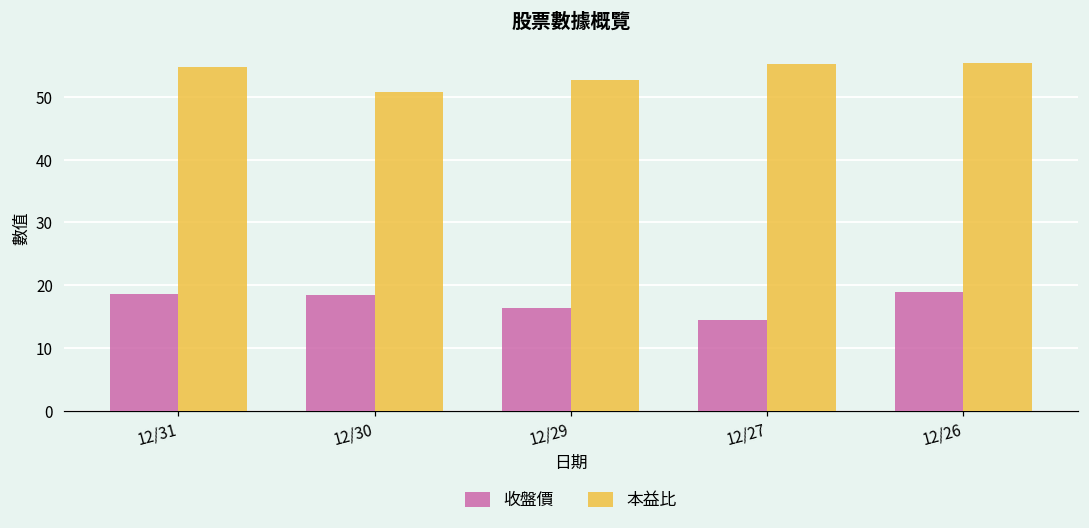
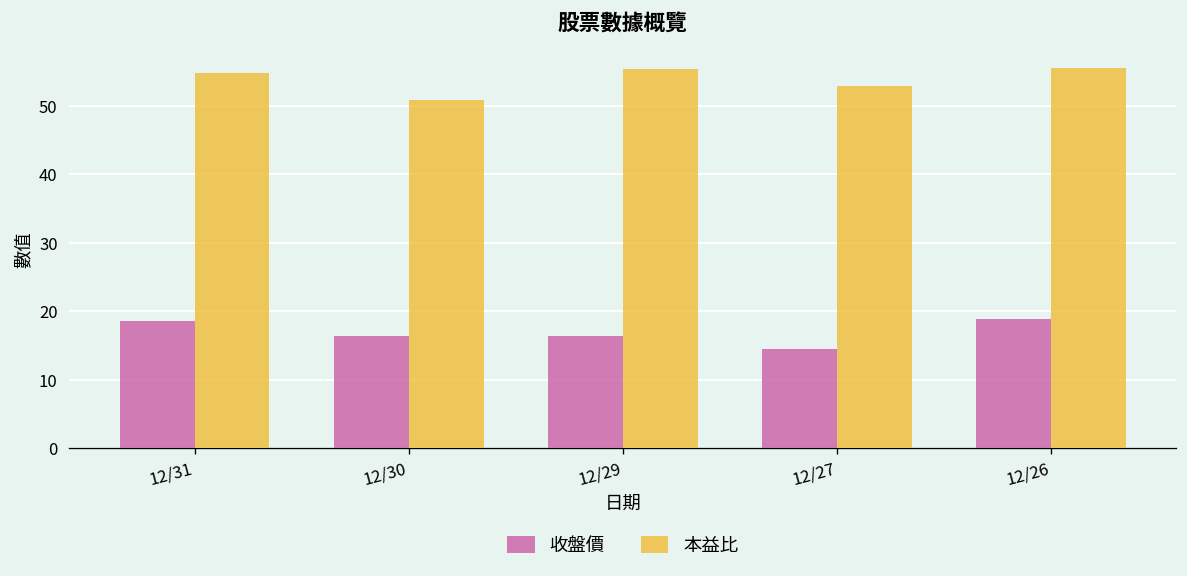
收盤價, 12/30: 18 -> 16
本益比, 12/29: 53 -> 55
本益比, 12/27: 55 -> 53
